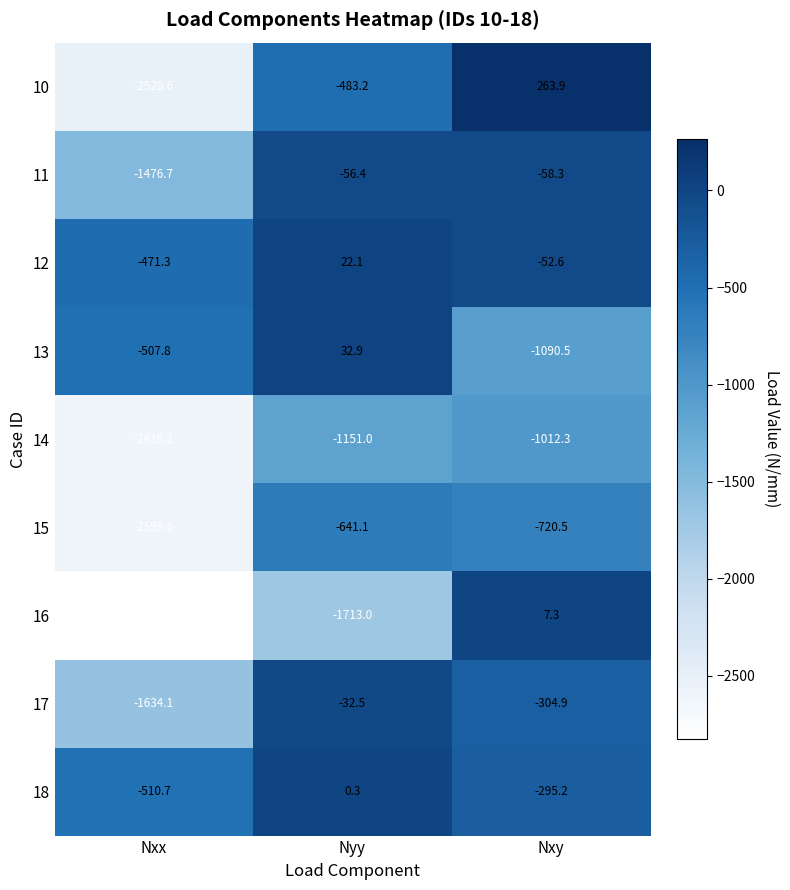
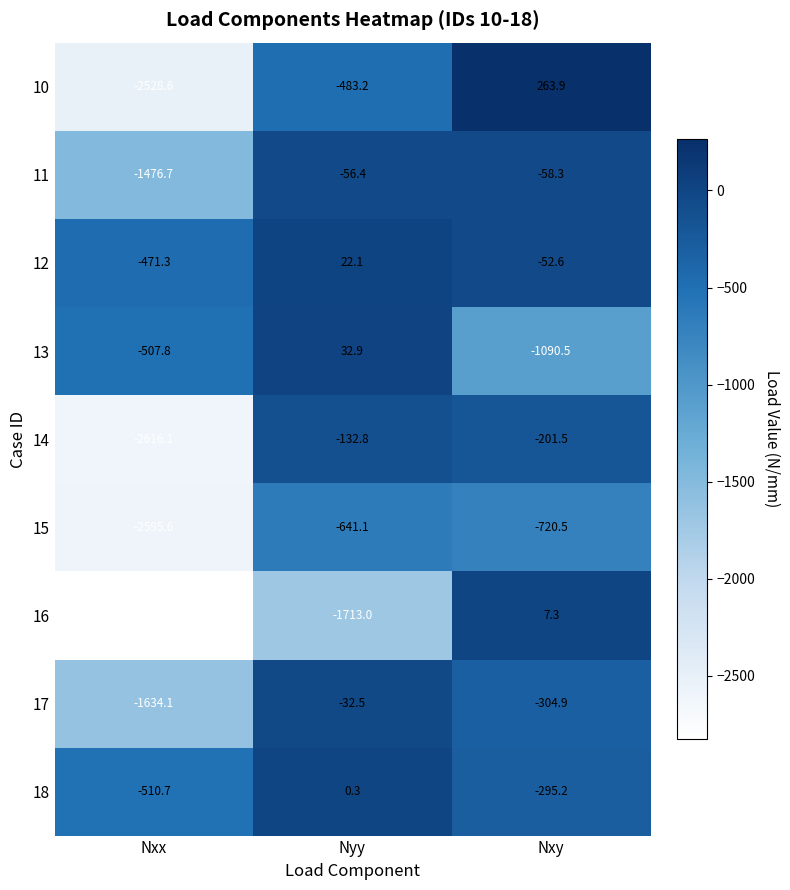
14, Nyy: -1151.0 -> -132.8
14, Nxy: -1012.3 -> -201.5
